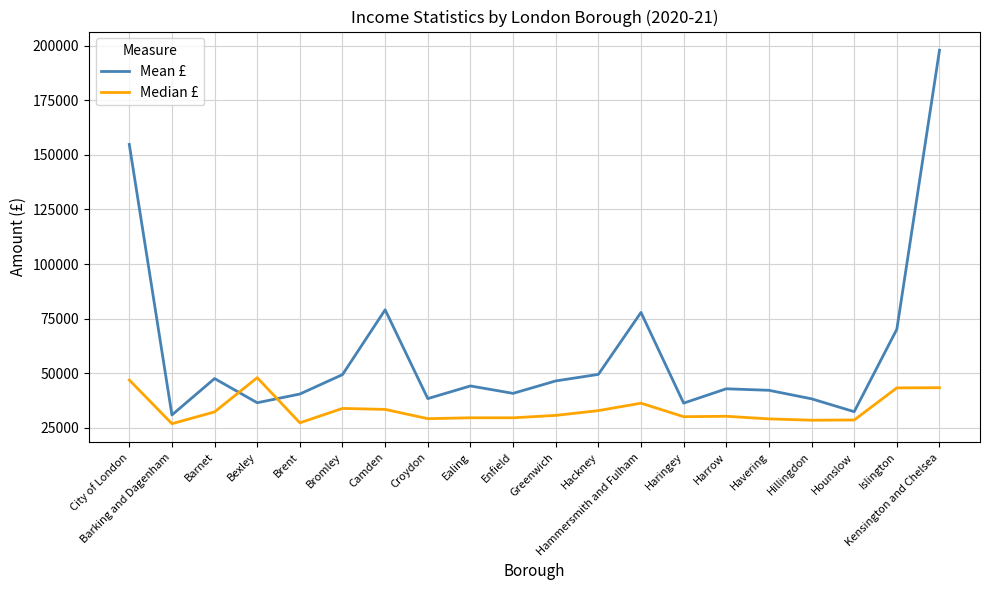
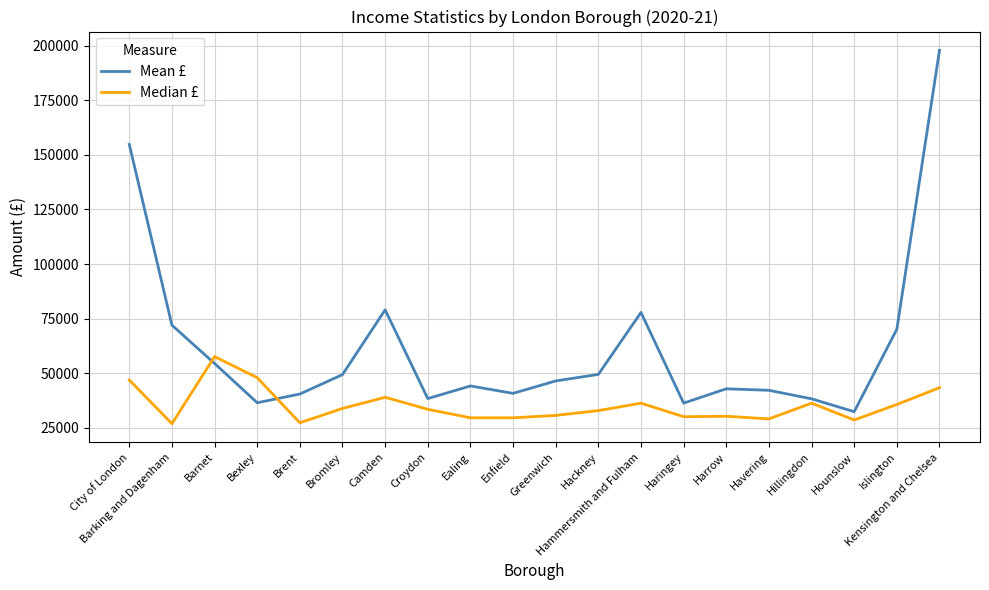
Mean £, Barking and Dagenham: 31000 -> 72000
Mean £, Barnet: 47000 -> 54000
Median £, Barnet: 32000 -> 58000
Median £, Camden: 33000 -> 39000
Median £, Croydon: 29000 -> 33000
Median £, Hillingdon: 28000 -> 36000
Median £, Islington: 43000 -> 36000
